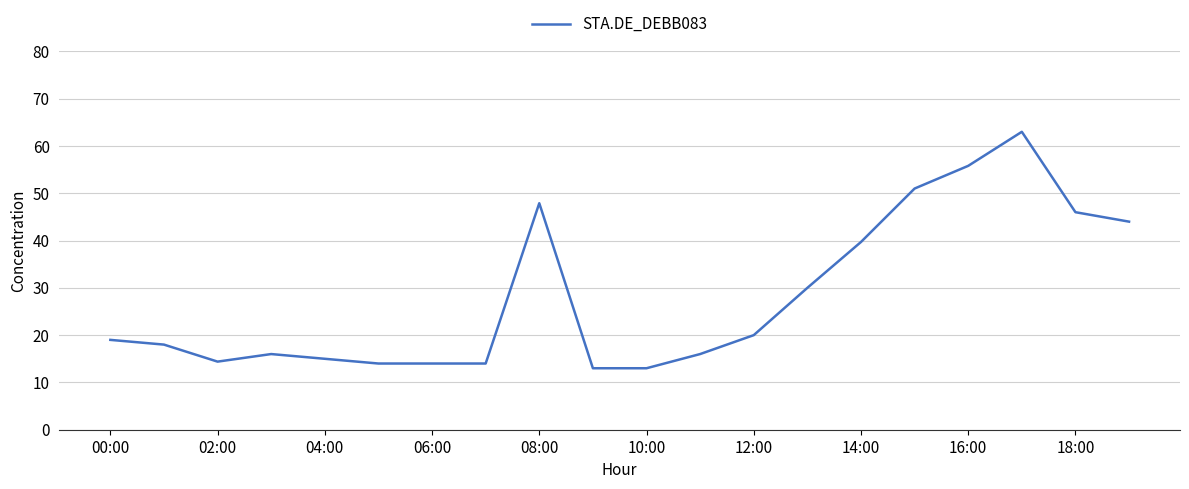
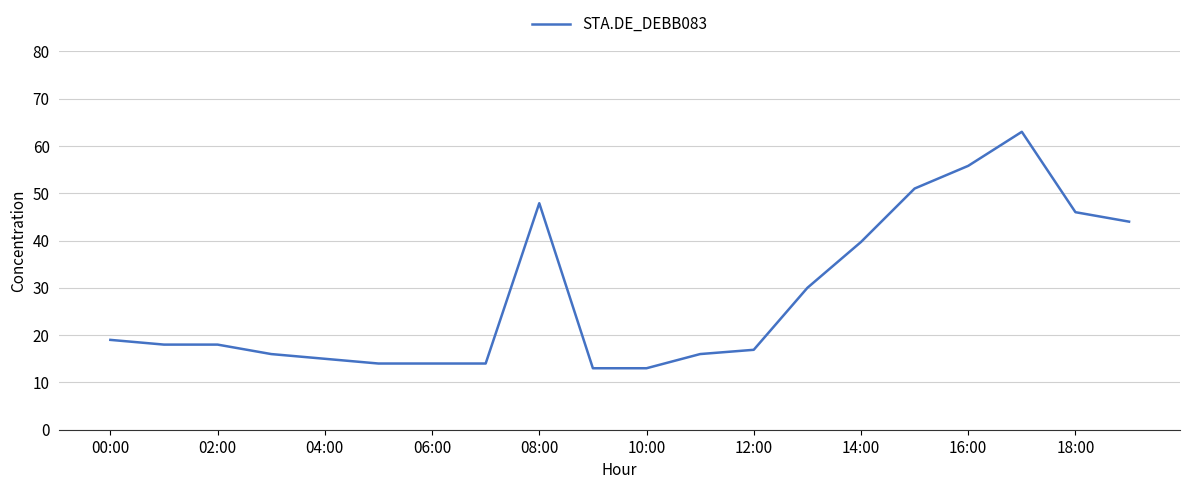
02:00: 14 -> 18
12:00: 20 -> 17
